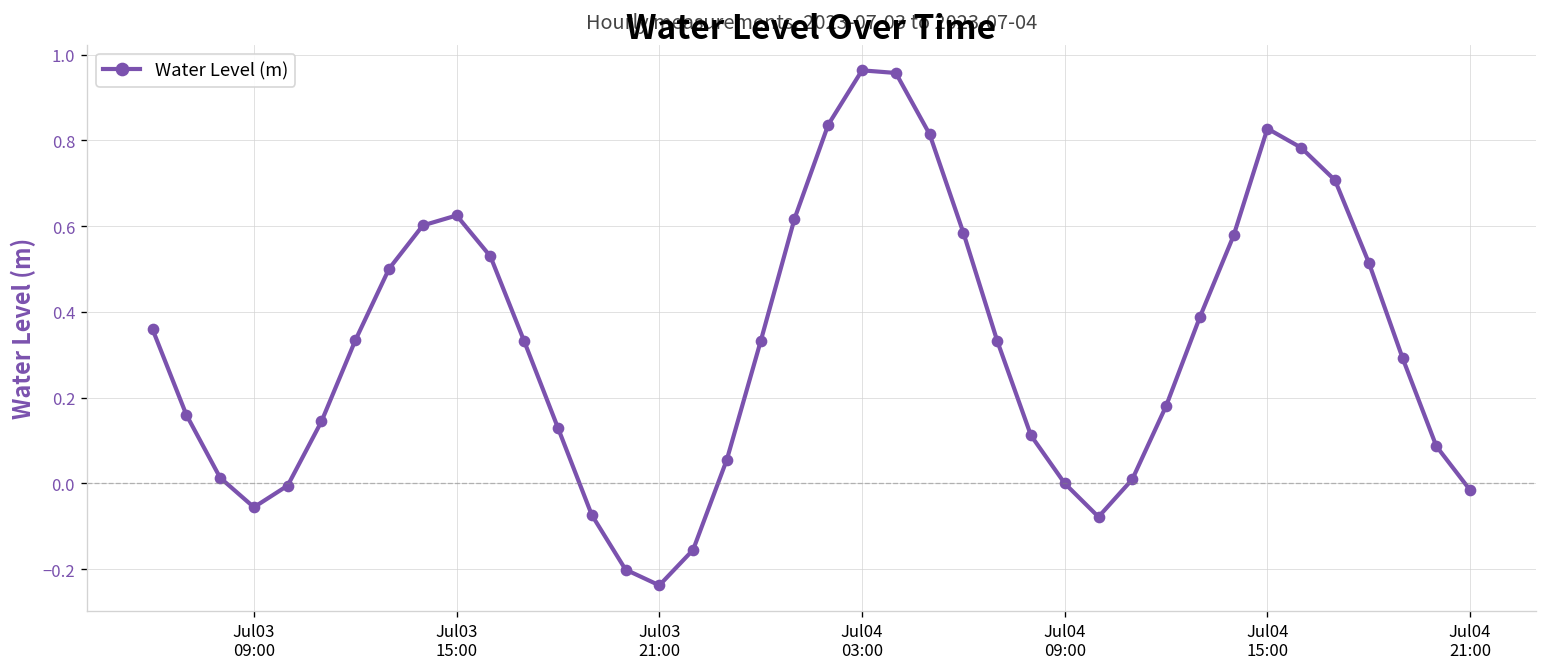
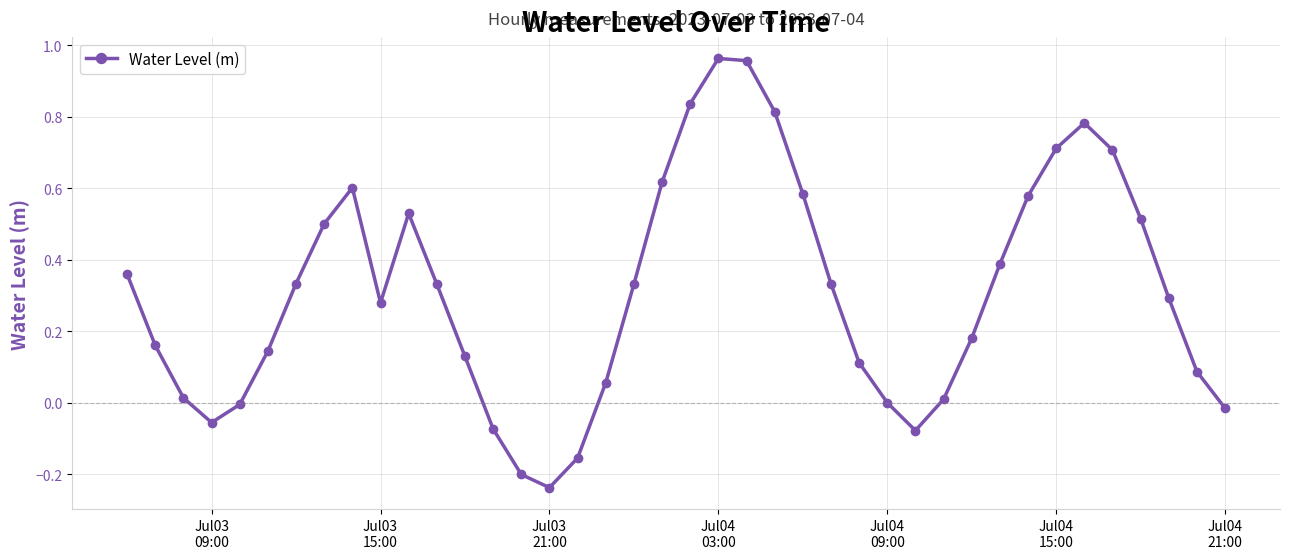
Jul03 15:00: 0.62 -> 0.28
Jul04 15:00: 0.83 -> 0.71
